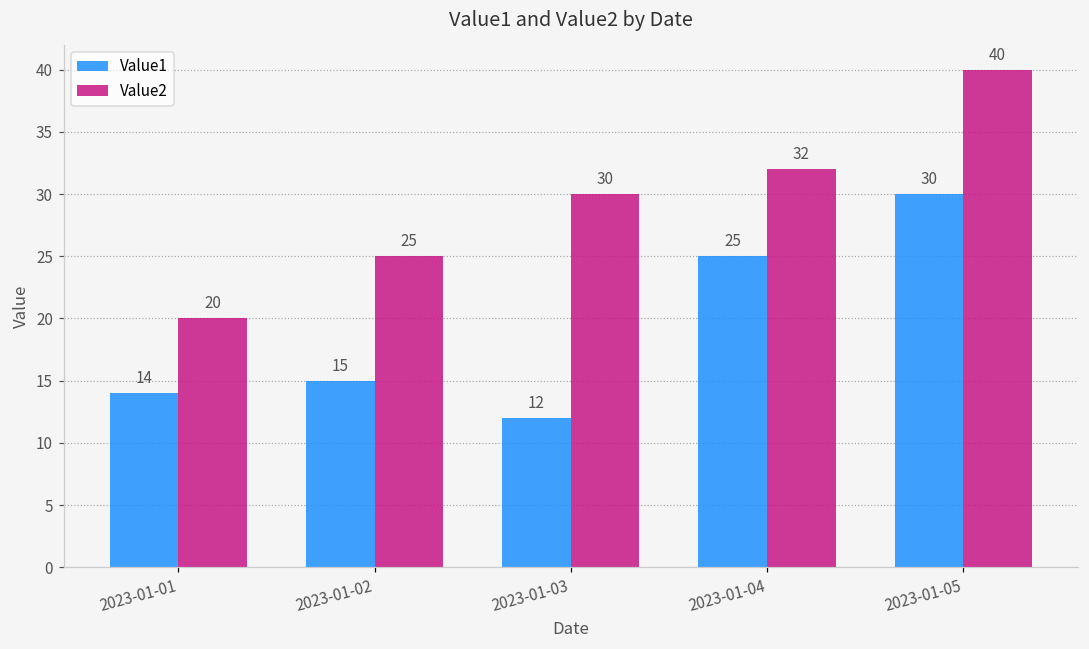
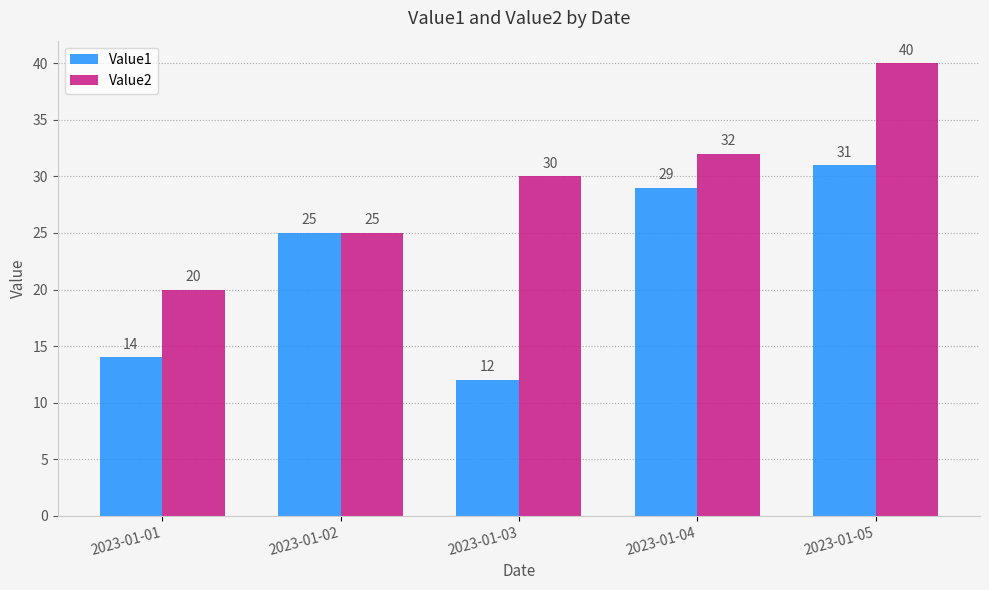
Value1, 2023-01-02: 15 -> 25
Value1, 2023-01-04: 25 -> 29
Value1, 2023-01-05: 30 -> 31
